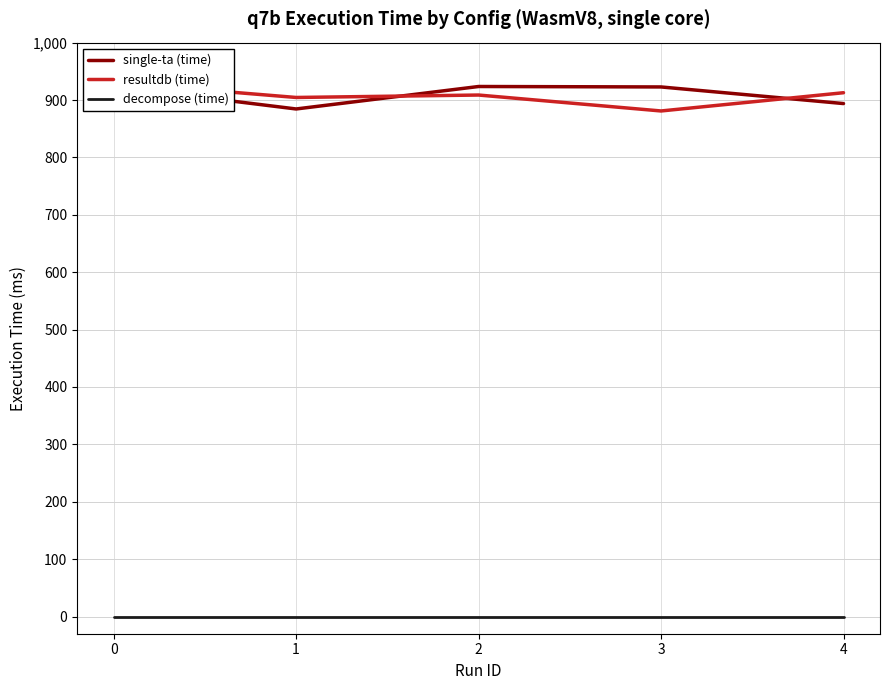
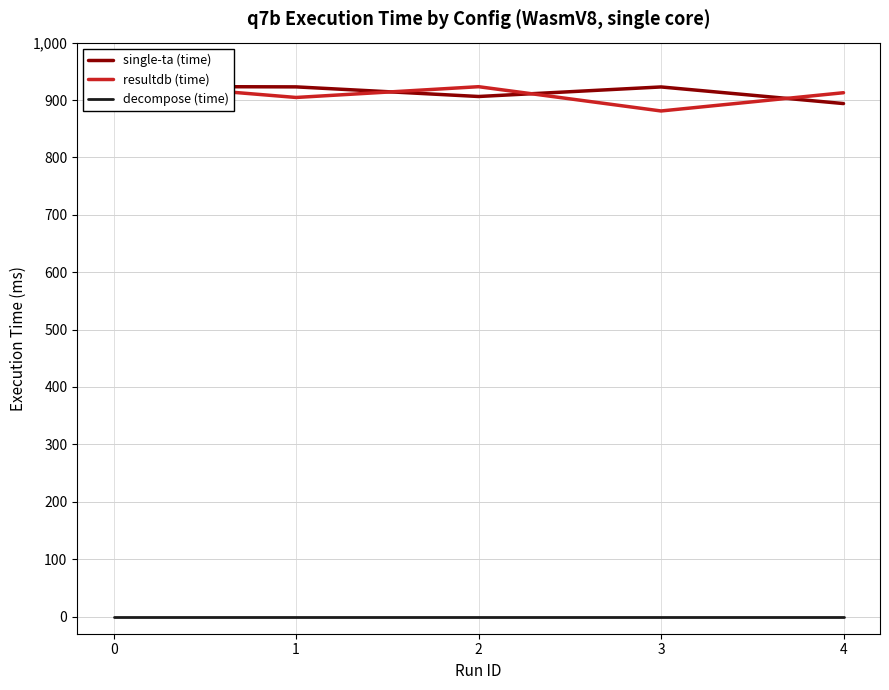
single-ta (time), 1: 880 -> 920
single-ta (time), 2: 920 -> 910
resultdb (time), 2: 910 -> 920
